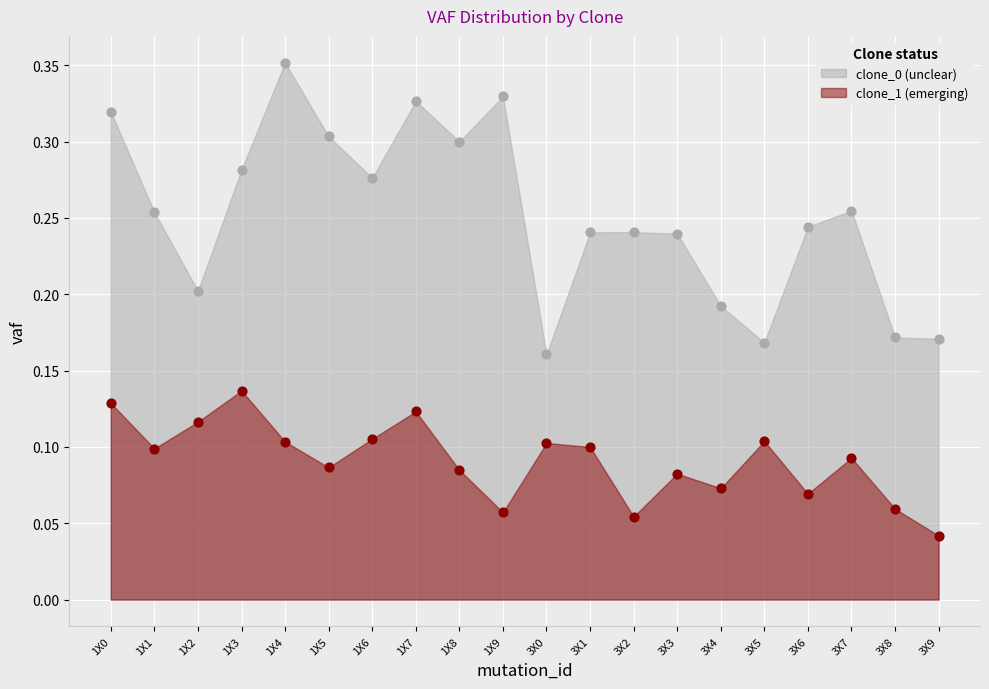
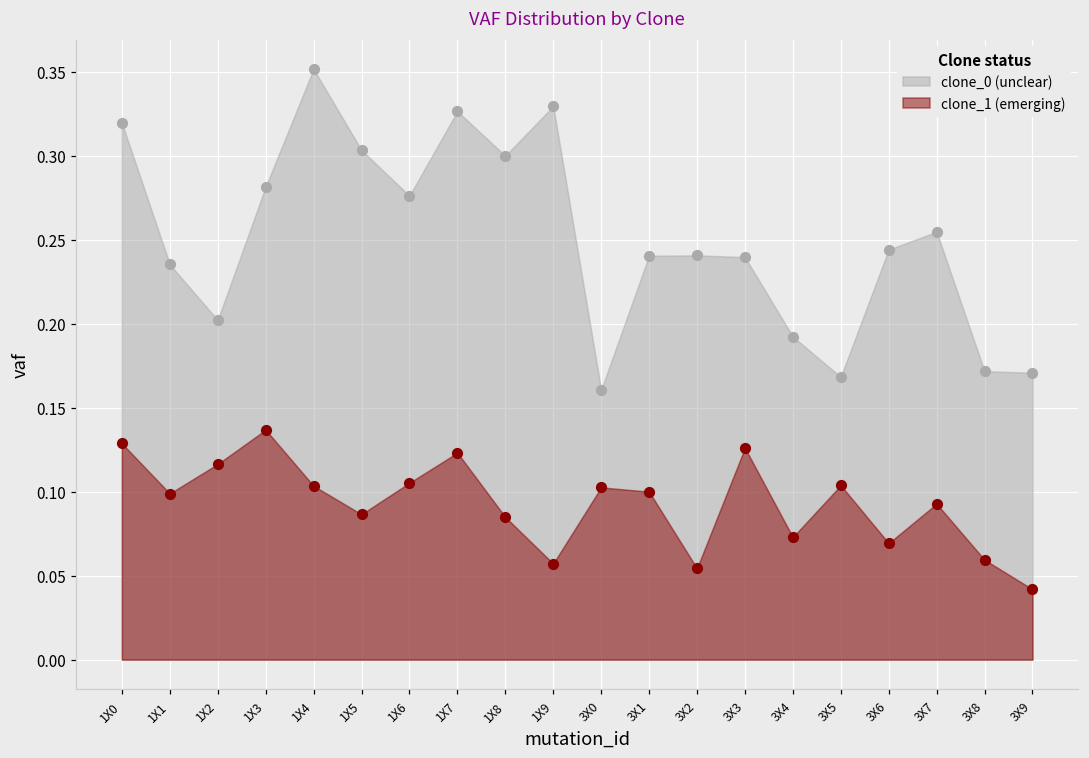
clone_0 (unclear), 1X1: 0.254 -> 0.235
clone_1 (emerging), 3X3: 0.082 -> 0.126
